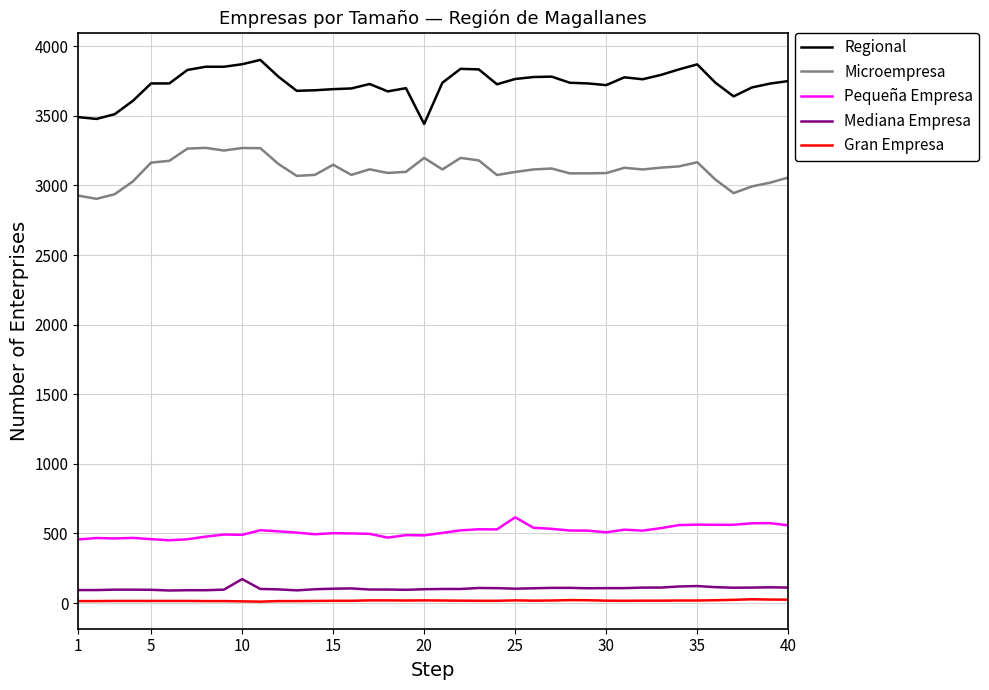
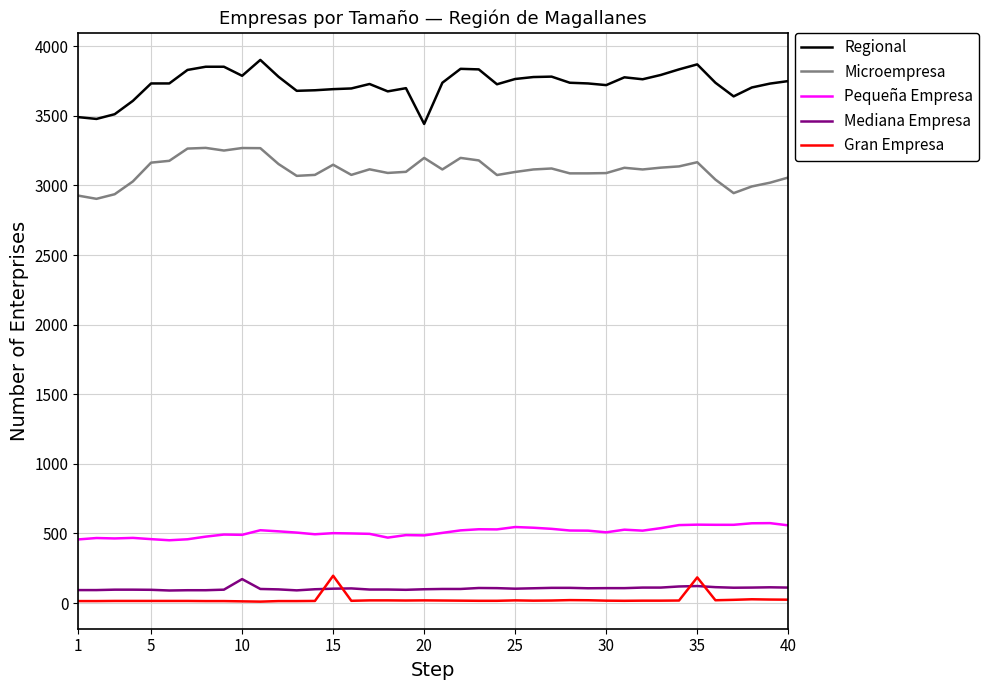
Regional, 10: 3870 -> 3790
Gran Empresa, 15: 20 -> 200
Pequeña Empresa, 25: 620 -> 550
Gran Empresa, 35: 20 -> 180
